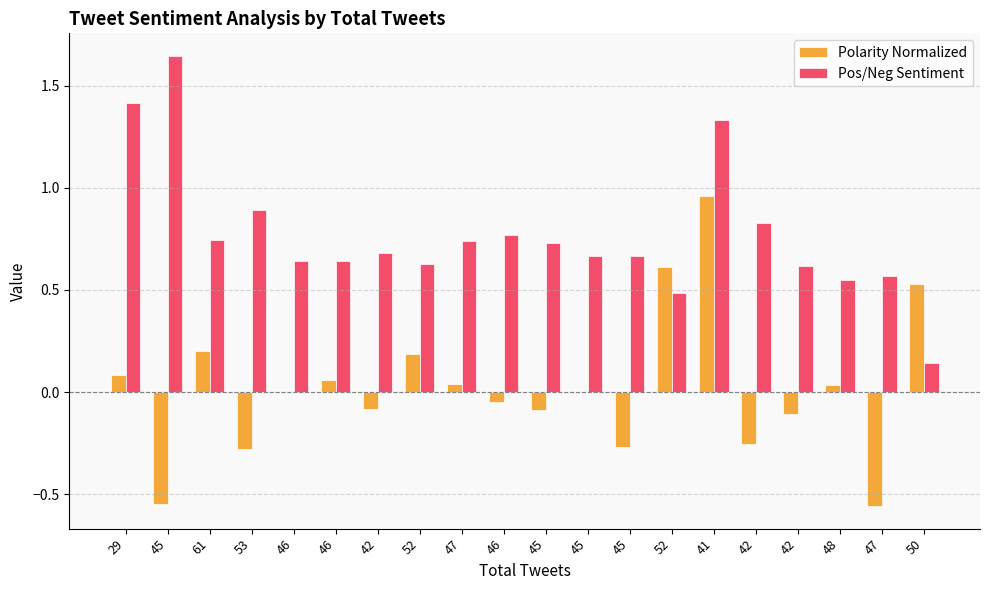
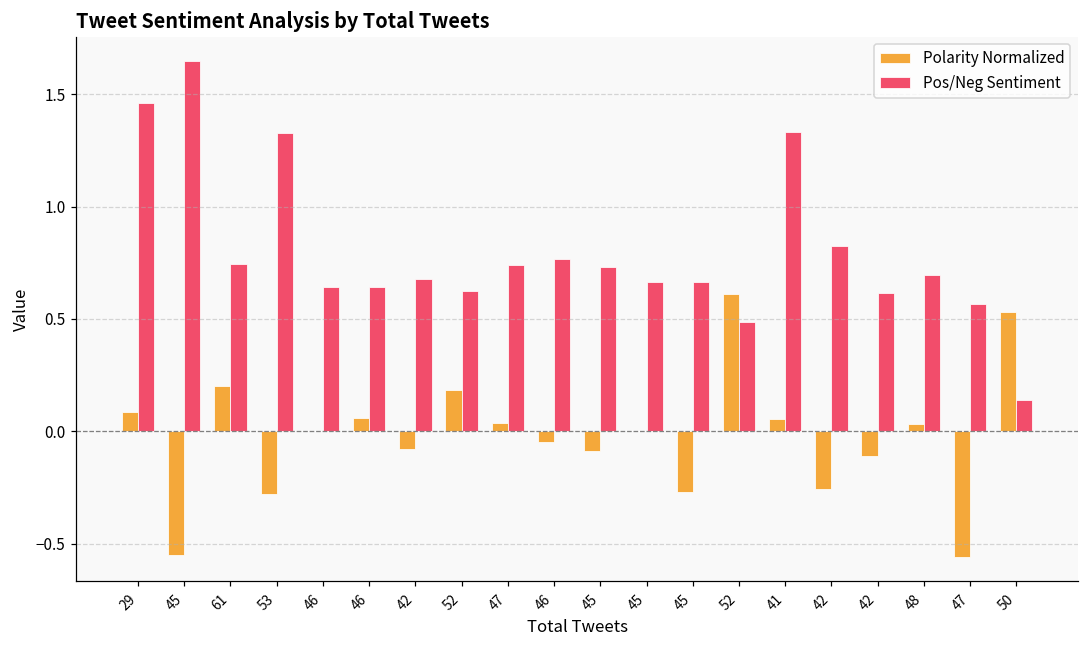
Pos/Neg Sentiment, 29: 1.42 -> 1.46
Pos/Neg Sentiment, 53: 0.89 -> 1.33
Polarity Normalized, 41: 0.96 -> 0.06
Pos/Neg Sentiment, 48: 0.55 -> 0.70
